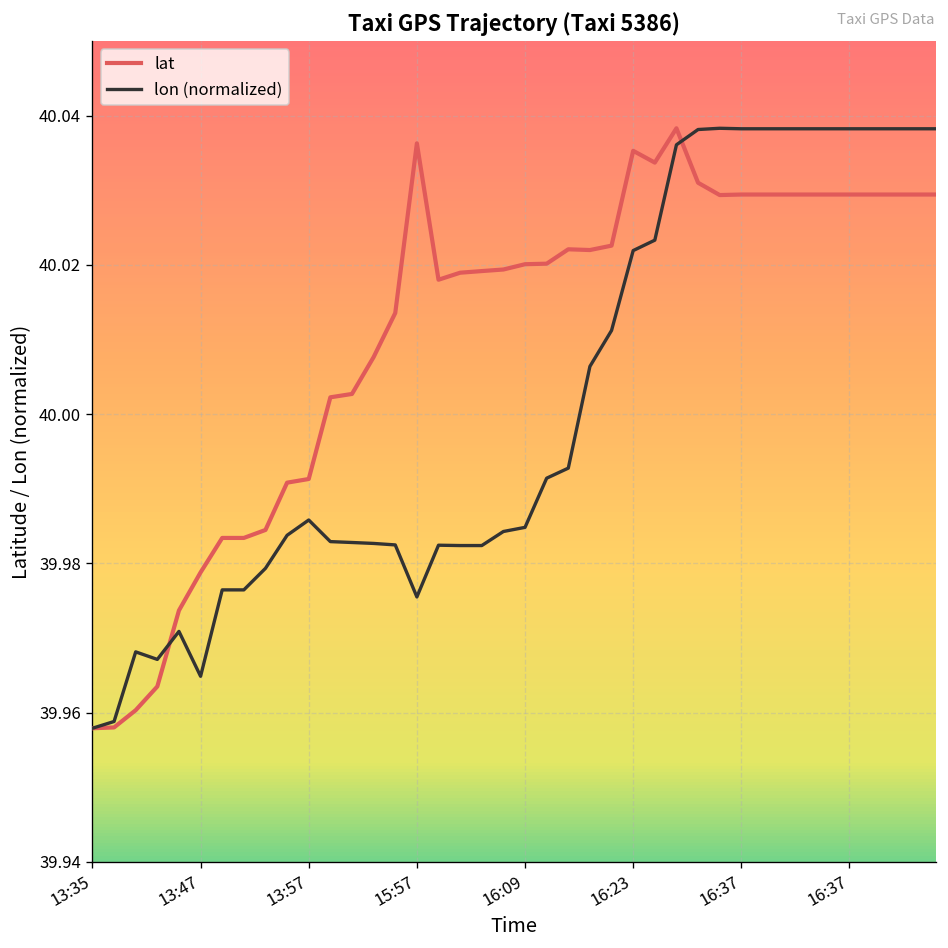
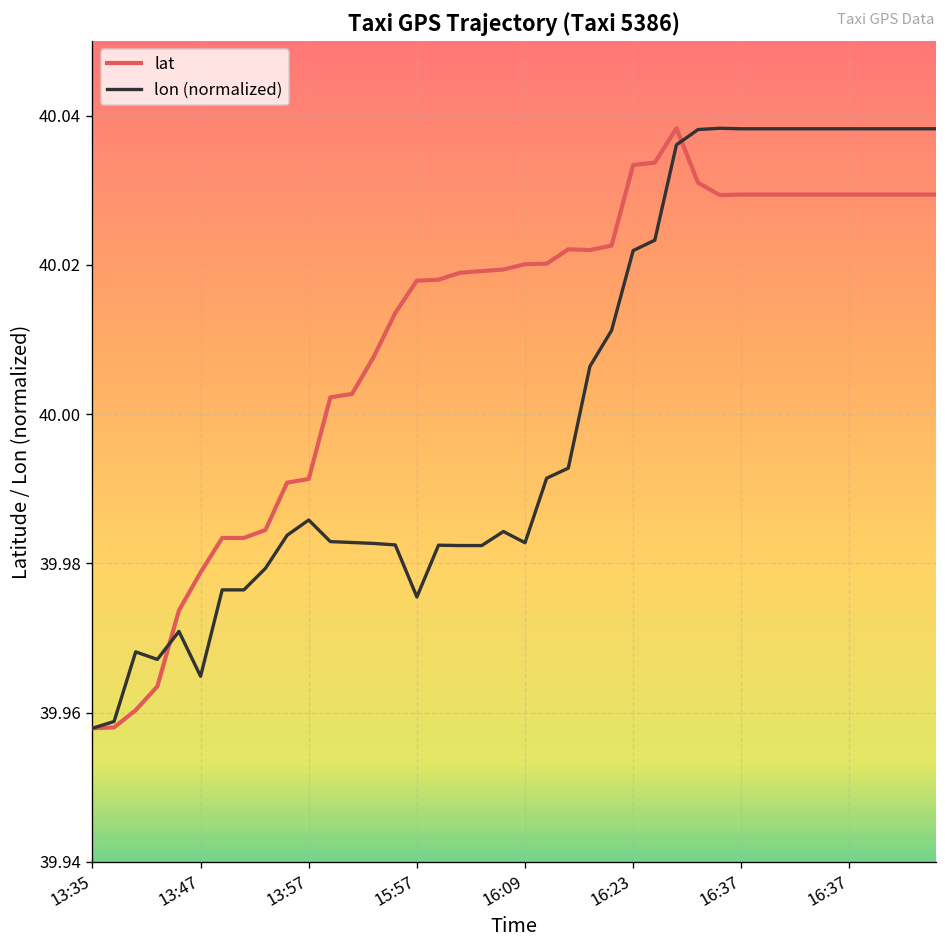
lat, 15:57: 40.036 -> 40.018
lon (normalized), 16:09: 39.985 -> 39.983
lat, 16:23: 40.035 -> 40.033
